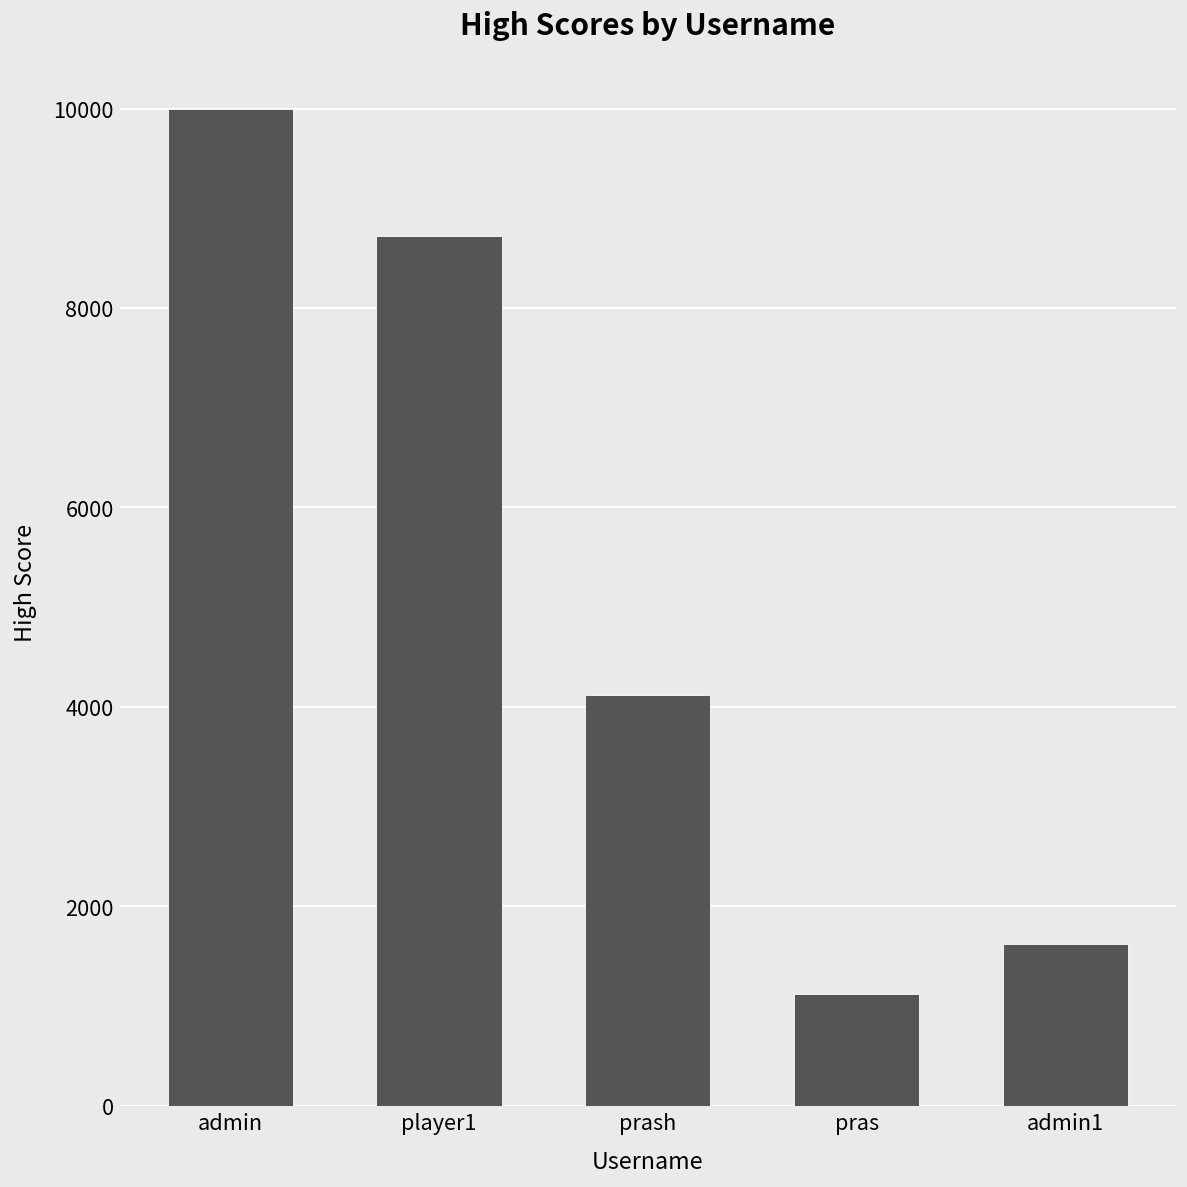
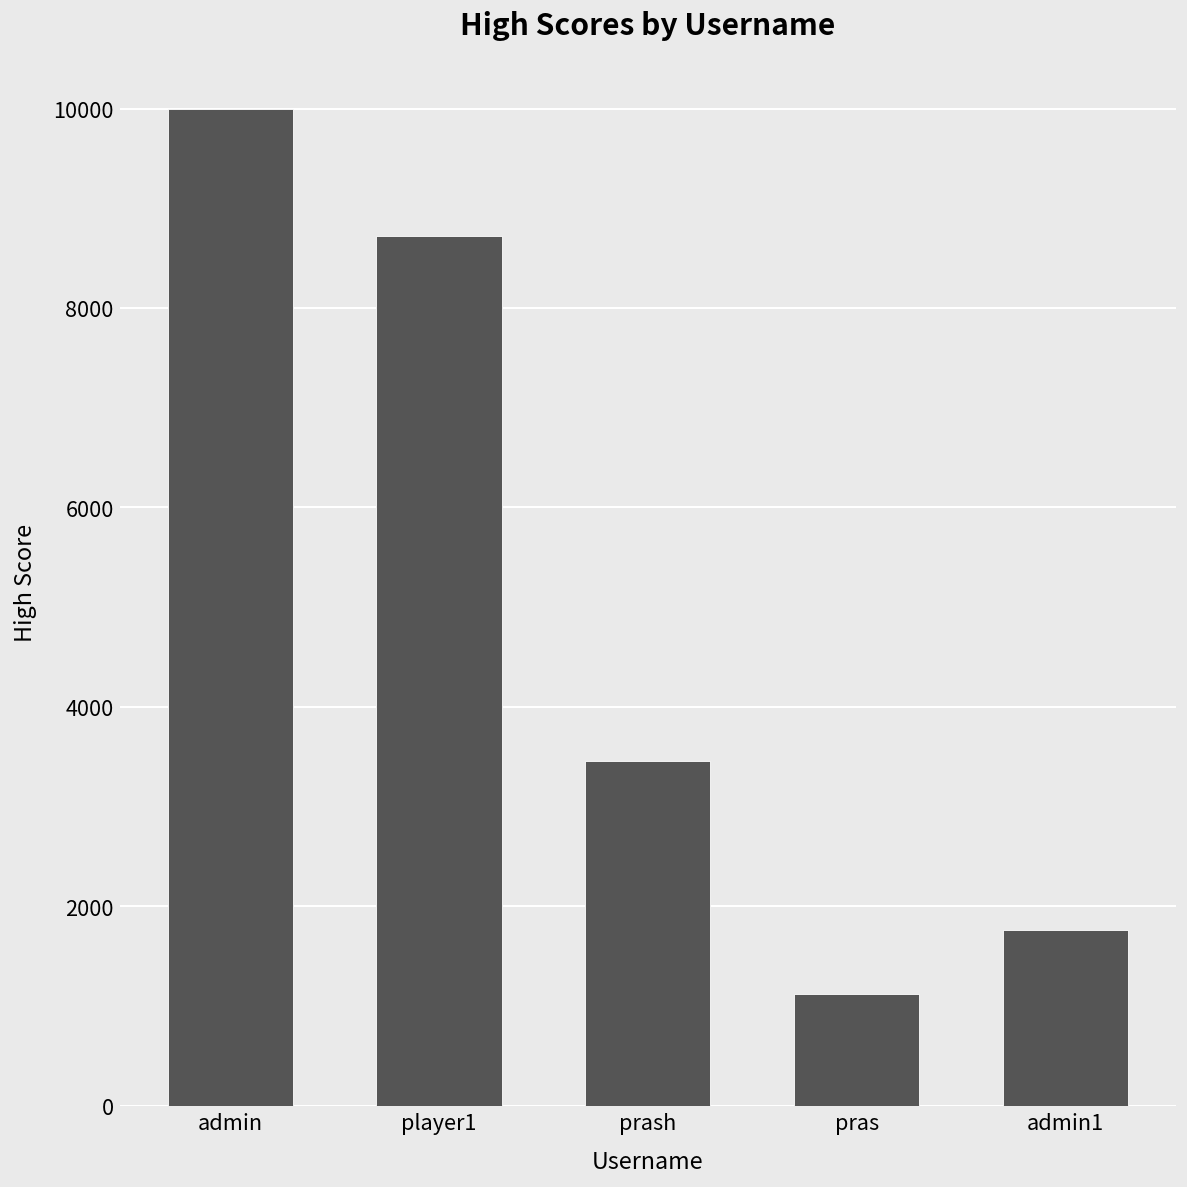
prash: 4100 -> 3500
admin1: 1600 -> 1800
